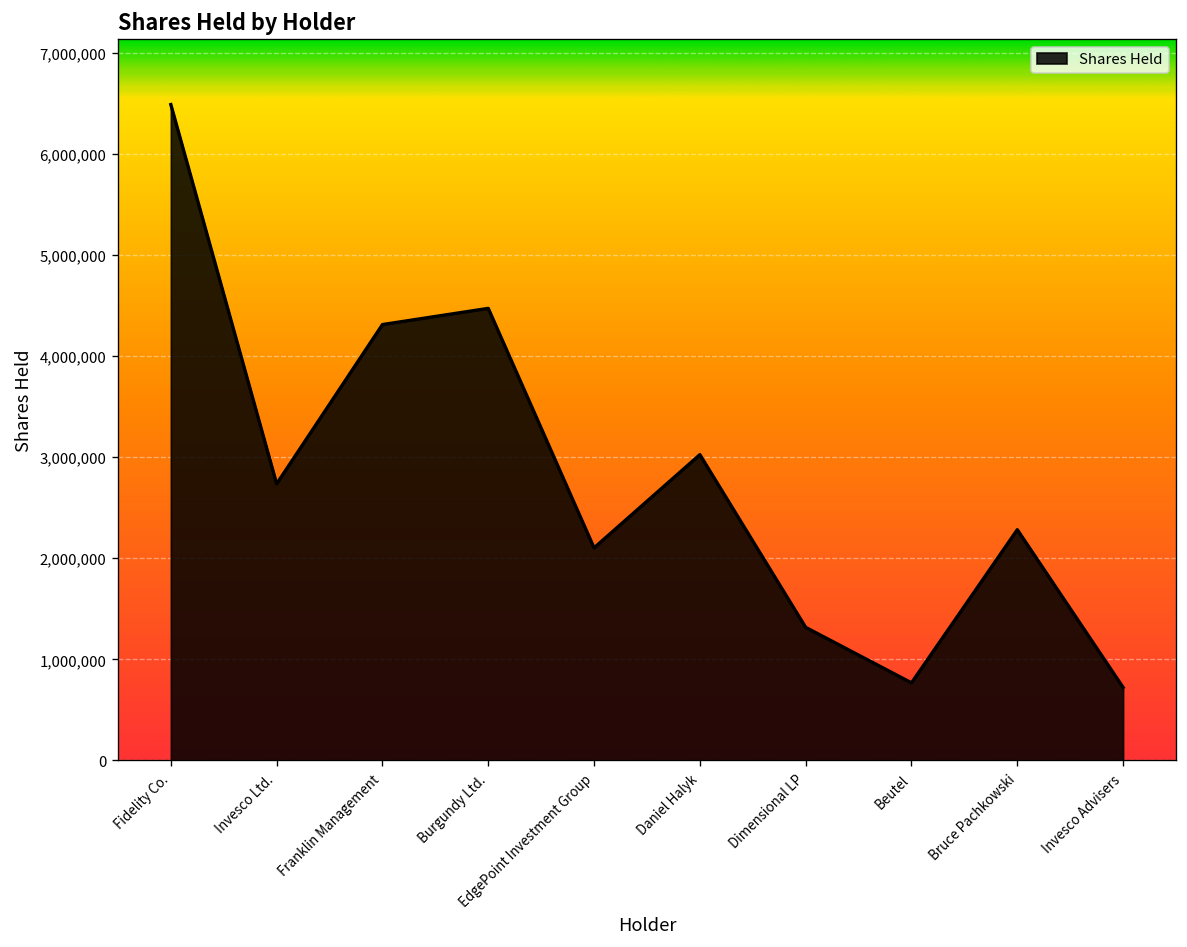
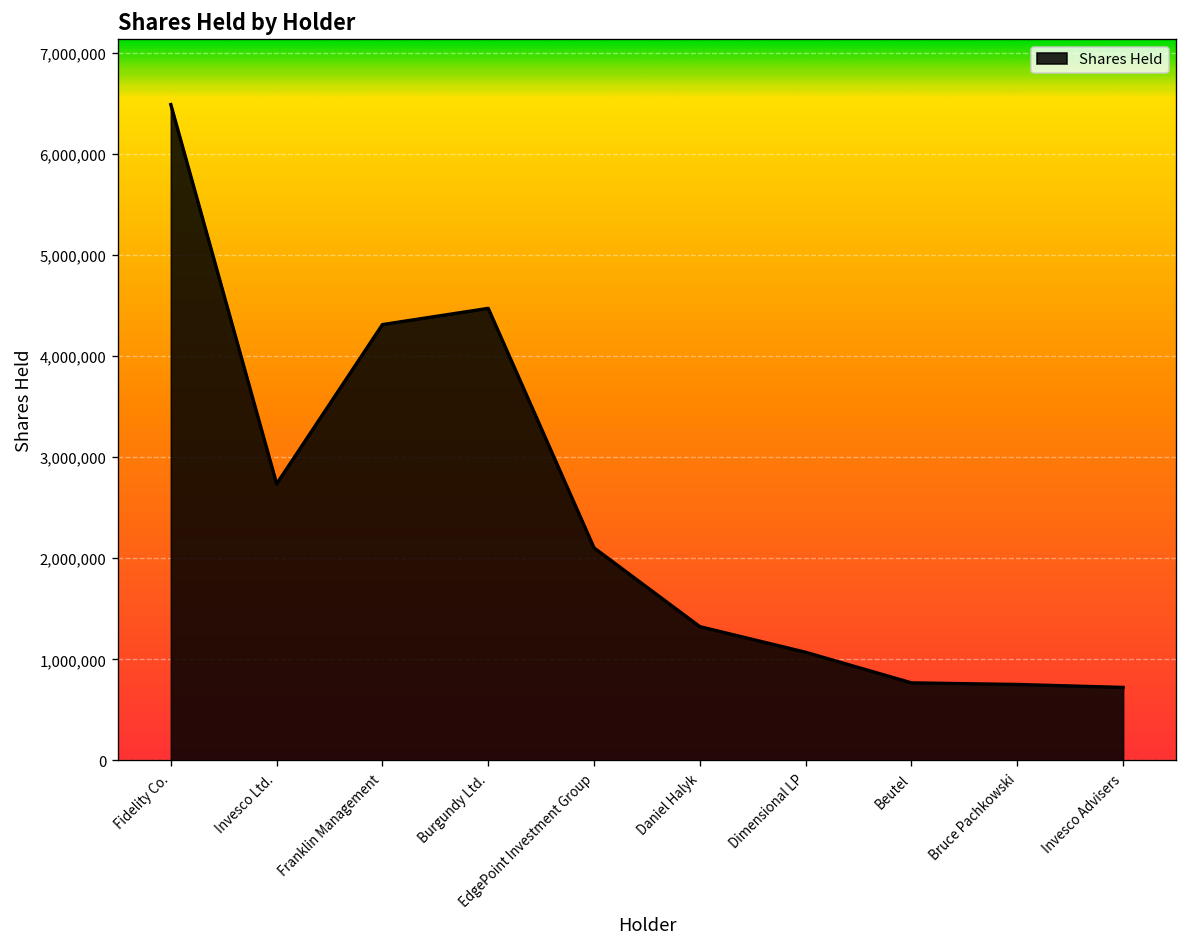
Daniel Halyk: 3,000,000 -> 1,300,000
Dimensional LP: 1,300,000 -> 1,100,000
Bruce Pachkowski: 2,300,000 -> 800,000
